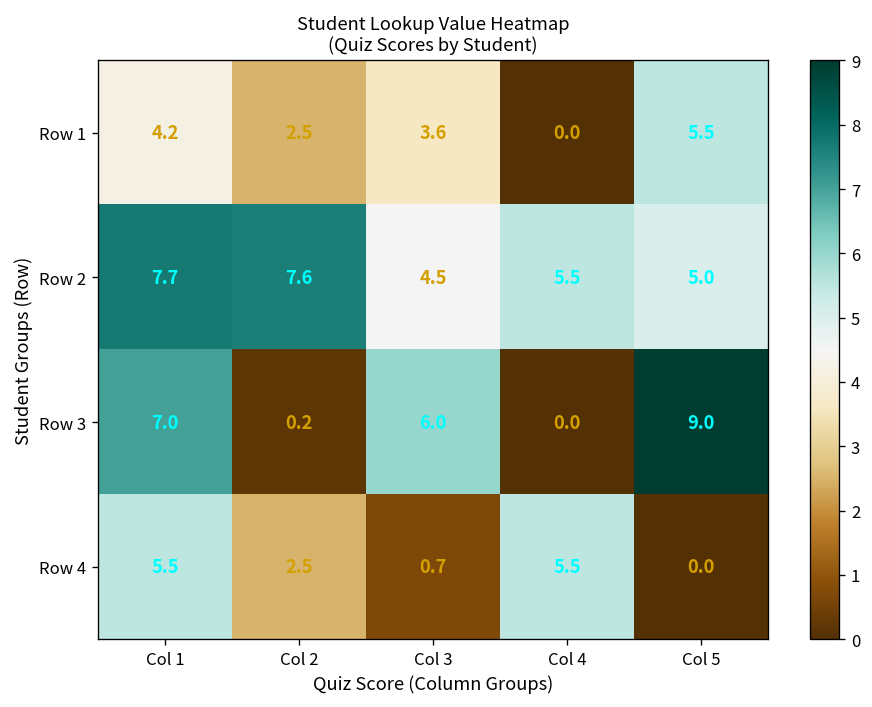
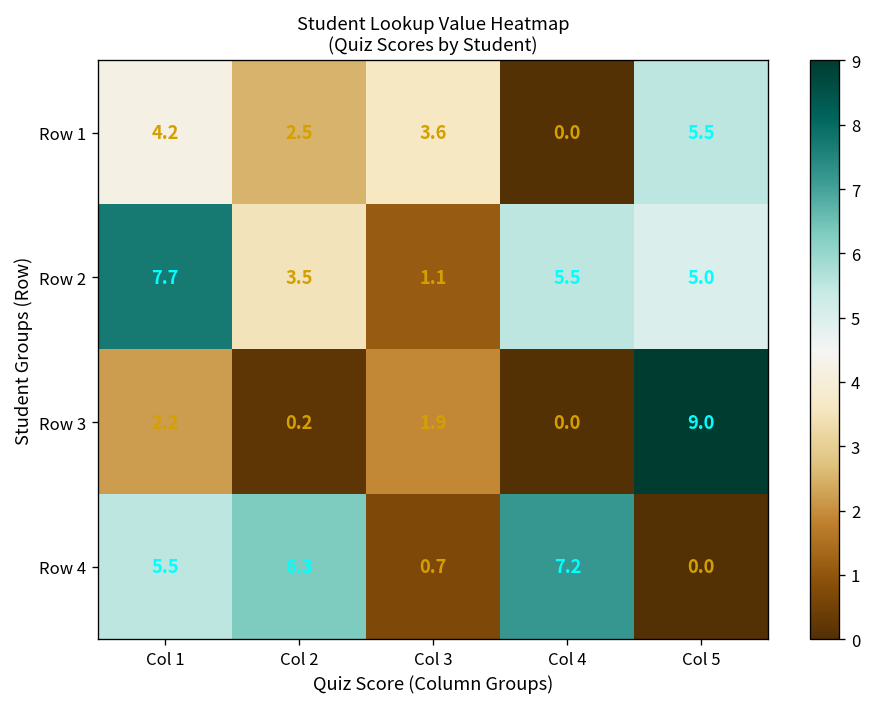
Row 2, Col 2: 7.6 -> 3.5
Row 2, Col 3: 4.5 -> 1.1
Row 3, Col 1: 7.0 -> 2.2
Row 3, Col 3: 6.0 -> 1.9
Row 4, Col 2: 2.5 -> 6.3
Row 4, Col 4: 5.5 -> 7.2
